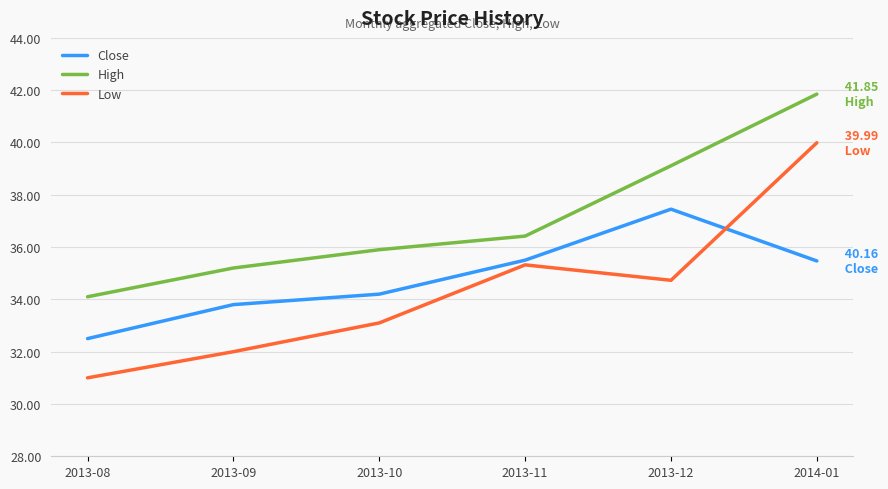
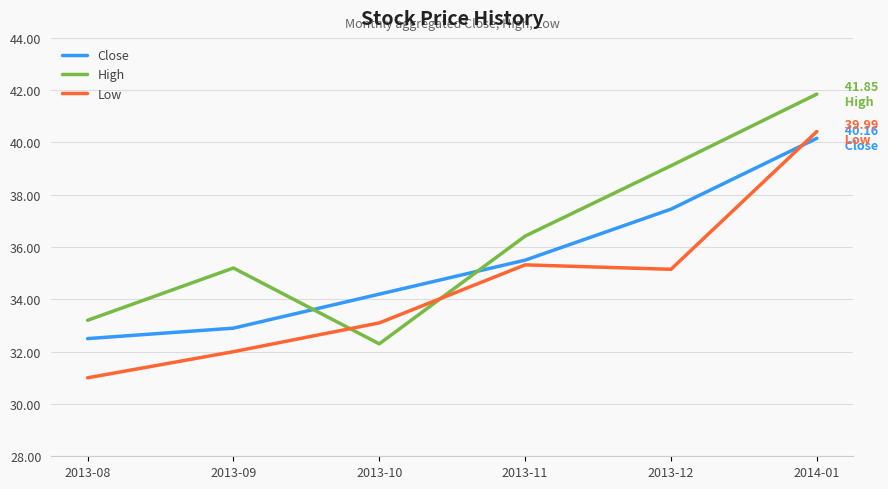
High, 2013-08: 34.1 -> 33.2
Close, 2013-09: 33.8 -> 32.9
High, 2013-10: 35.9 -> 32.3
Low, 2013-12: 34.7 -> 35.2
Close, 2014-01: 35.5 -> 40.2
Low, 2014-01: 40.0 -> 40.4
